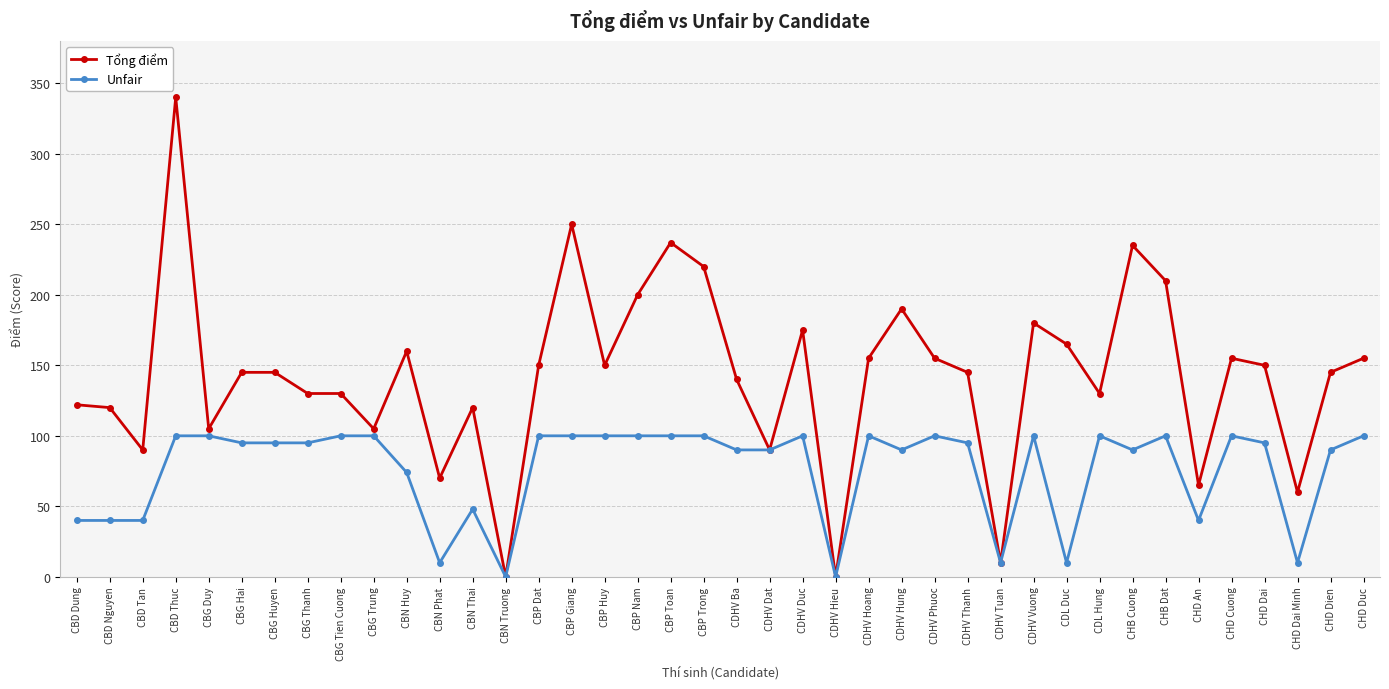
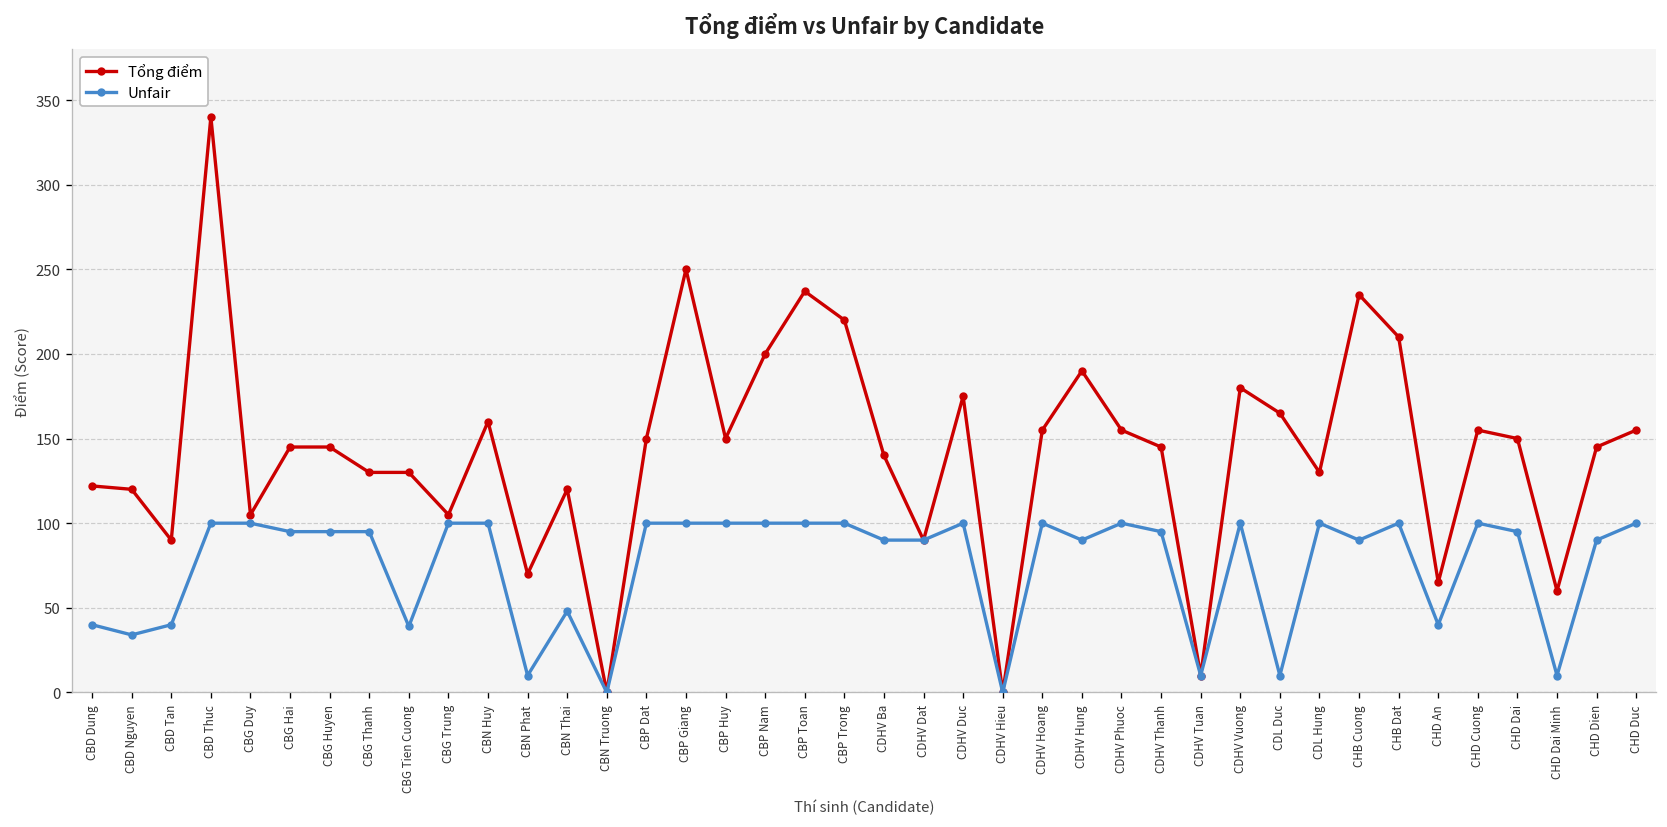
Unfair, CBD Nguyen: 40 -> 34
Unfair, CBG Tien Cuong: 100 -> 39
Unfair, CBN Huy: 74 -> 100
